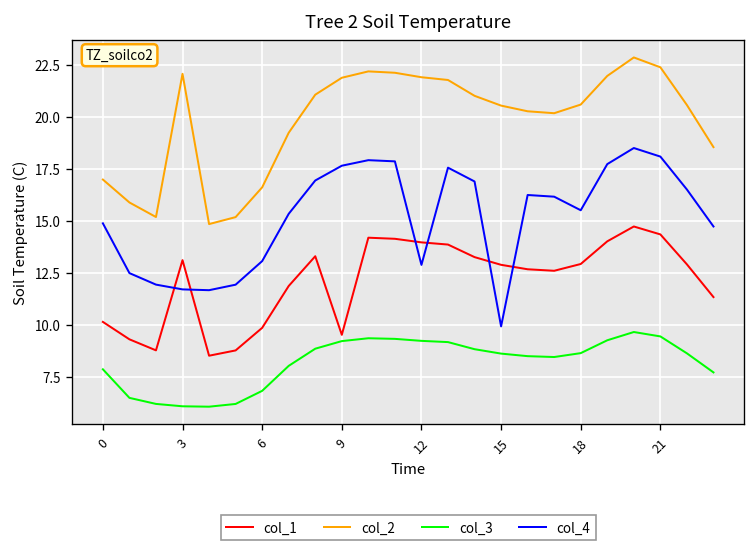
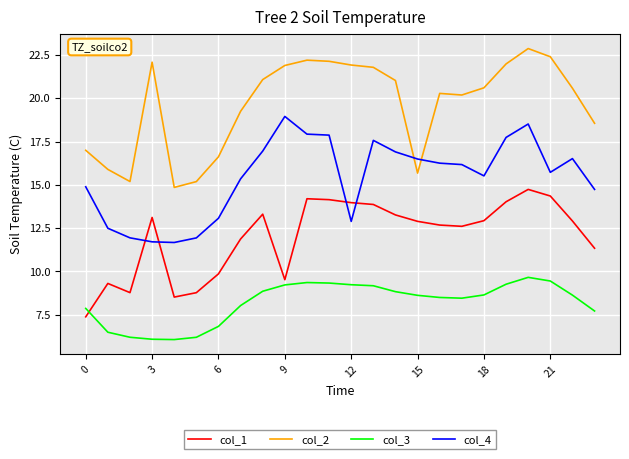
col_1, 0: 10.1 -> 7.4
col_4, 9: 17.7 -> 18.9
col_2, 15: 20.5 -> 15.7
col_4, 15: 9.9 -> 16.5
col_4, 21: 18.1 -> 15.7
